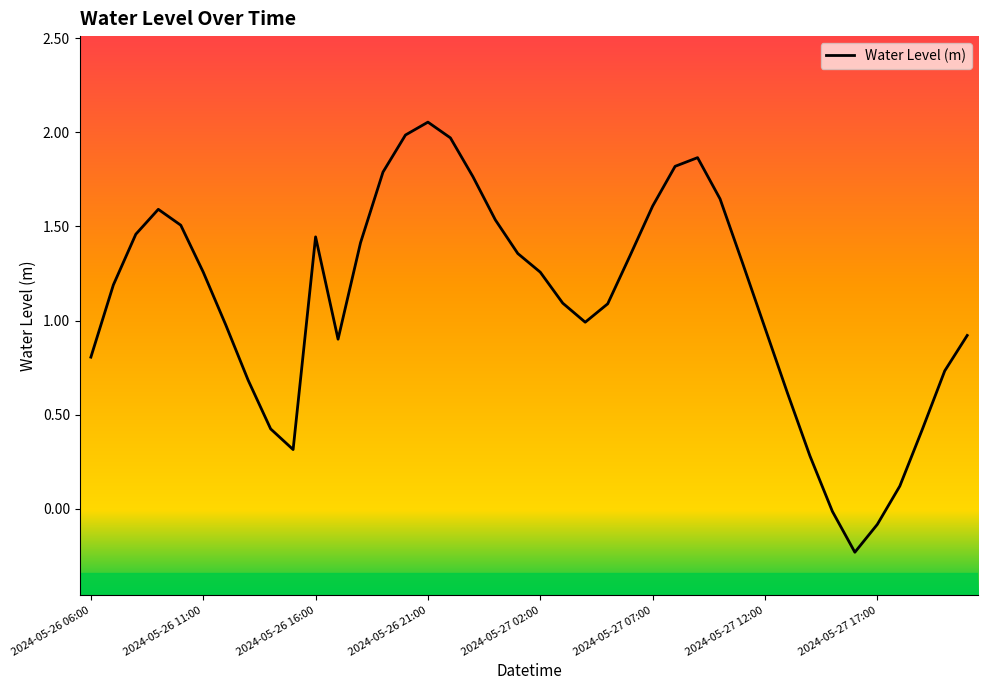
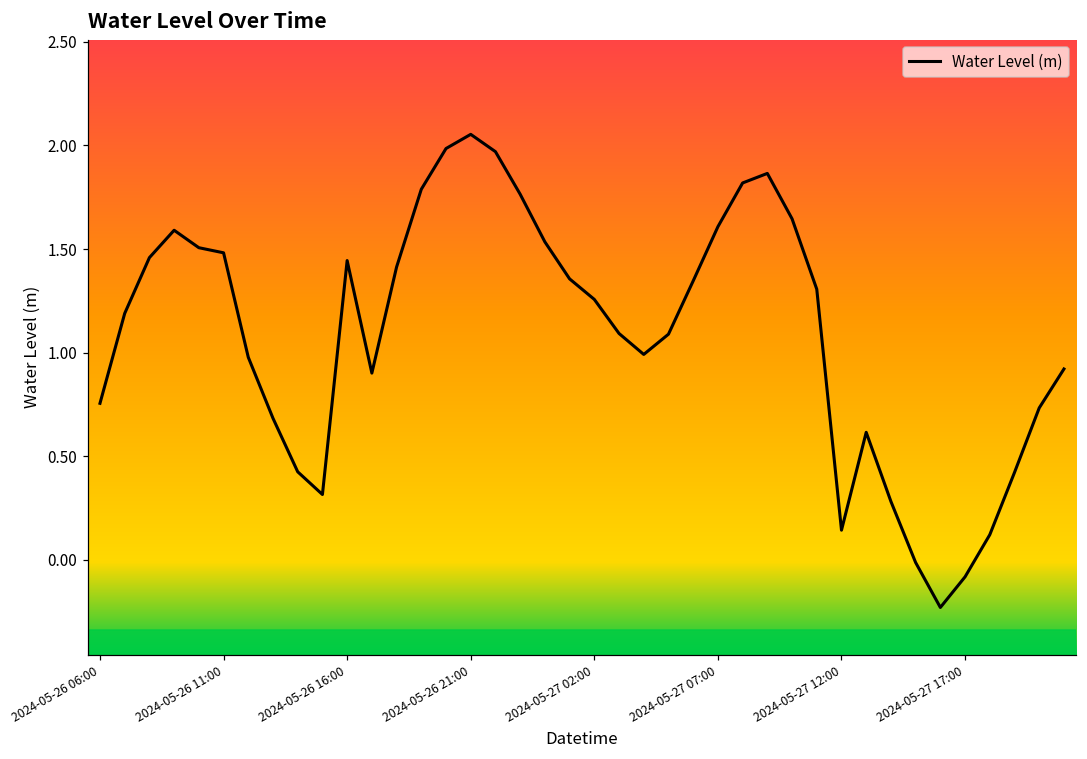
2024-05-26 06:00: 0.81 -> 0.76
2024-05-26 11:00: 1.26 -> 1.48
2024-05-27 12:00: 0.96 -> 0.14
